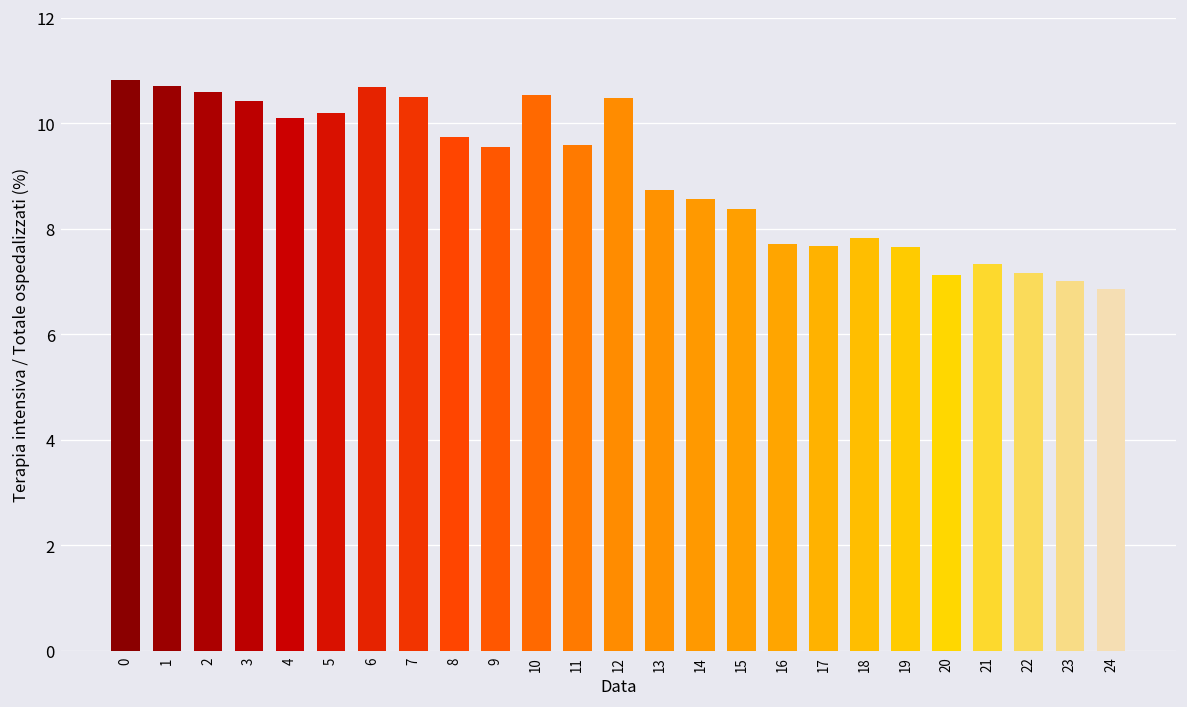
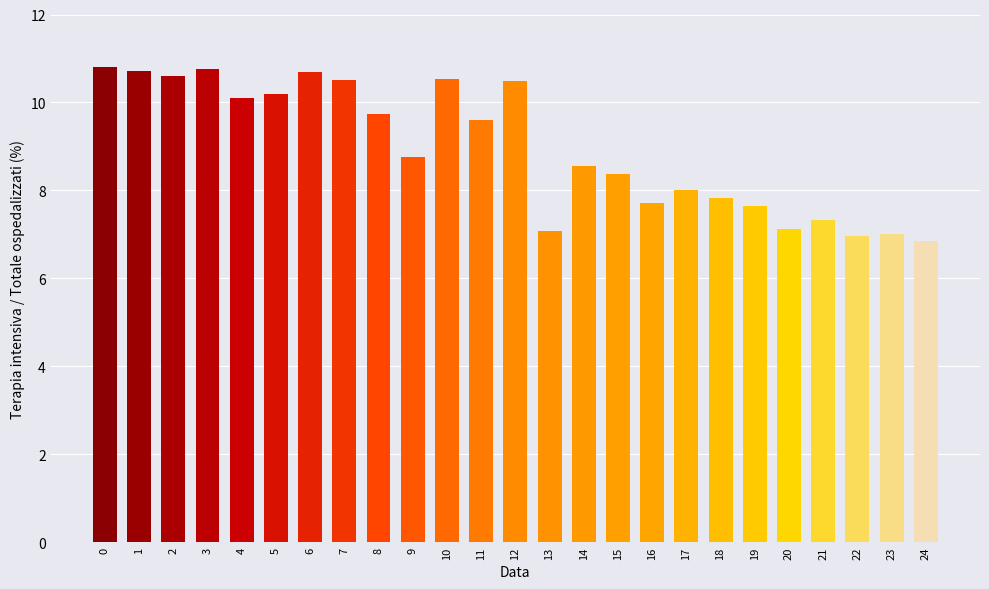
3: 10.4 -> 10.8
9: 9.5 -> 8.8
13: 8.7 -> 7.1
17: 7.7 -> 8.0
22: 7.2 -> 7.0
